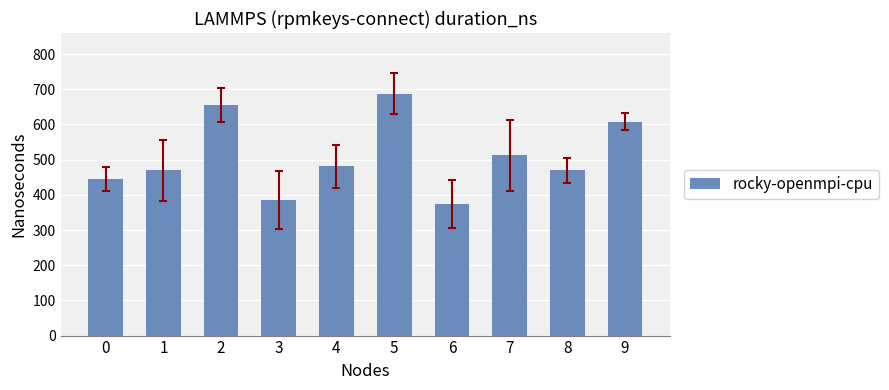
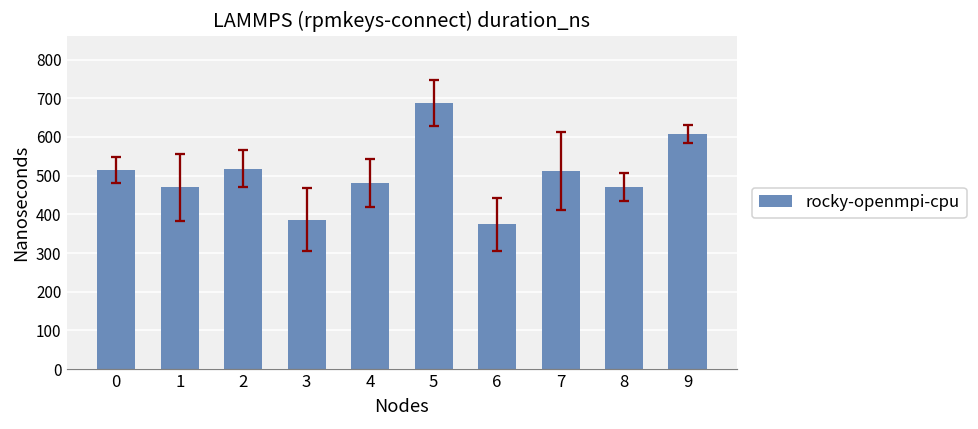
rocky-openmpi-cpu, 0: 450 -> 510
rocky-openmpi-cpu, 2: 660 -> 520
